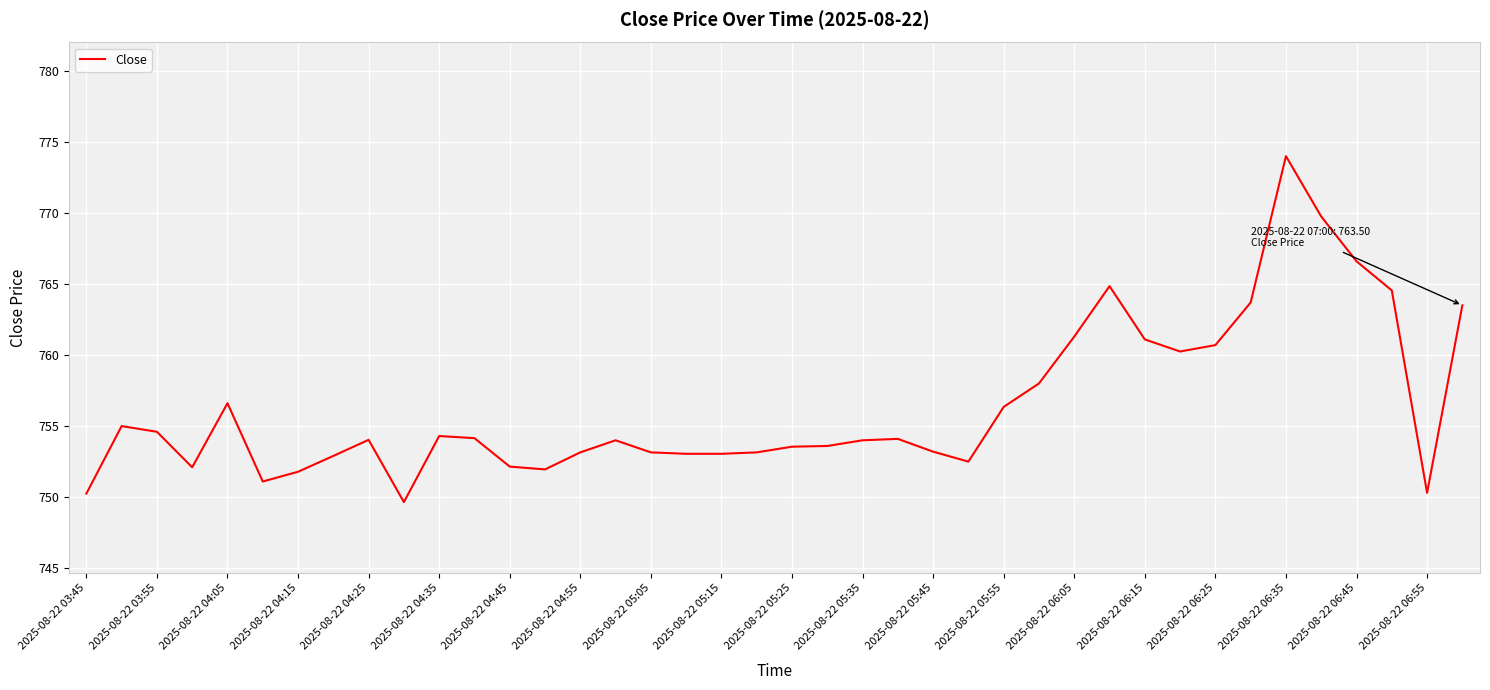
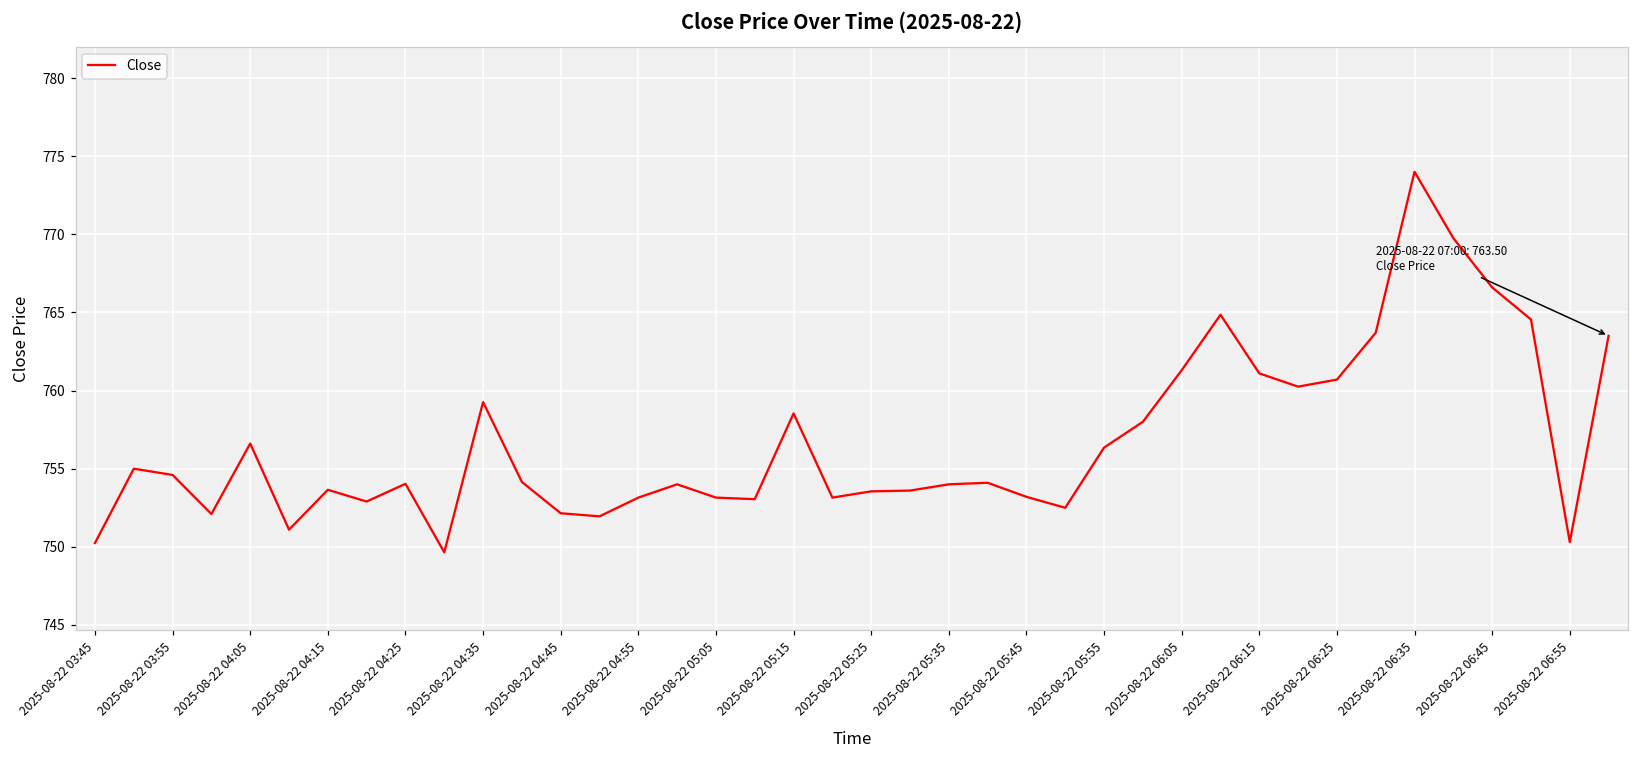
2025-08-22 04:15: 751.8 -> 753.7
2025-08-22 04:35: 754.3 -> 759.3
2025-08-22 05:15: 753.0 -> 758.5
